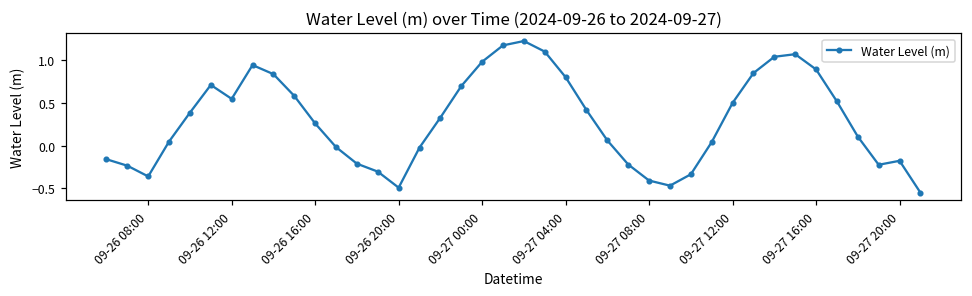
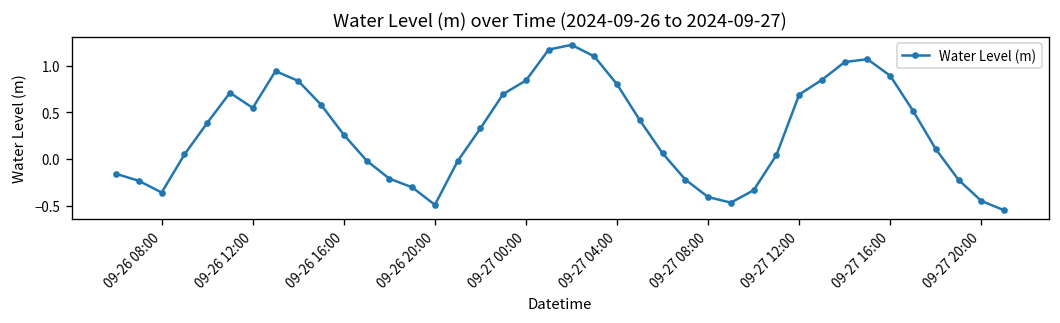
09-27 00:00: 1.0 -> 0.8
09-27 12:00: 0.5 -> 0.7
09-27 20:00: -0.2 -> -0.4
